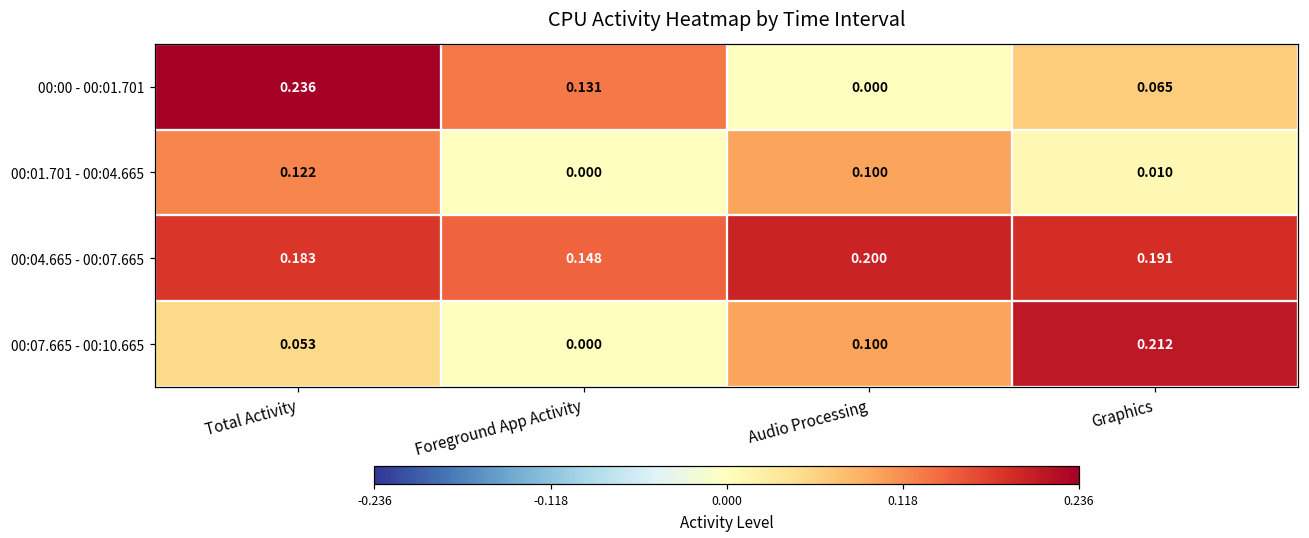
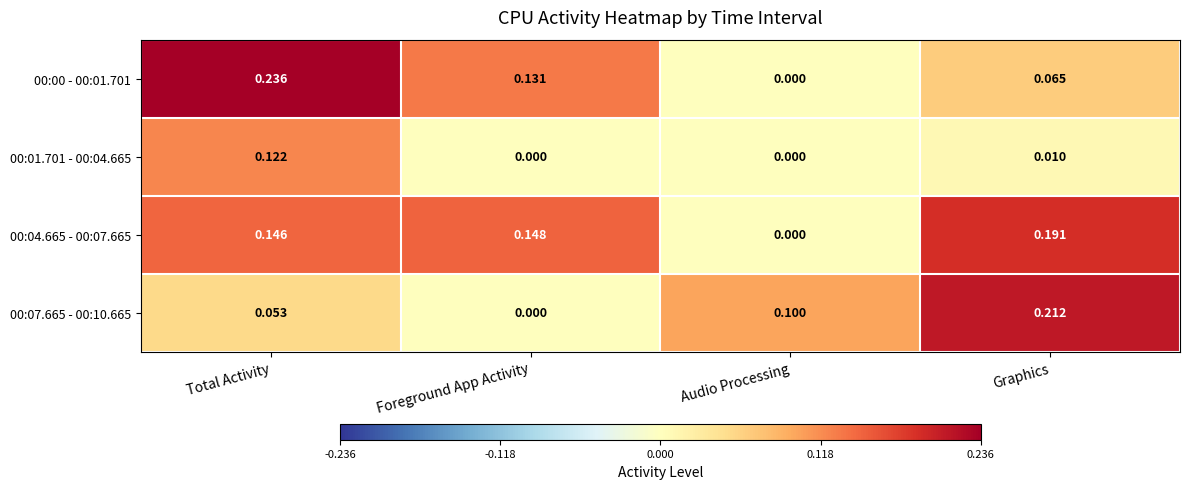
00:01.701 - 00:04.665, Audio Processing: 0.100 -> 0.000
00:04.665 - 00:07.665, Total Activity: 0.183 -> 0.146
00:04.665 - 00:07.665, Audio Processing: 0.200 -> 0.000
